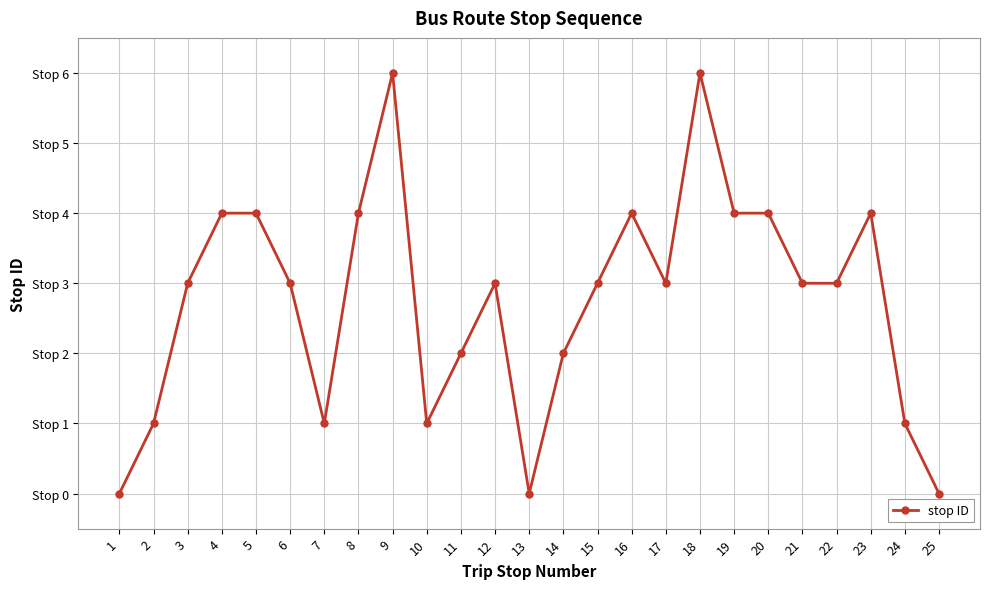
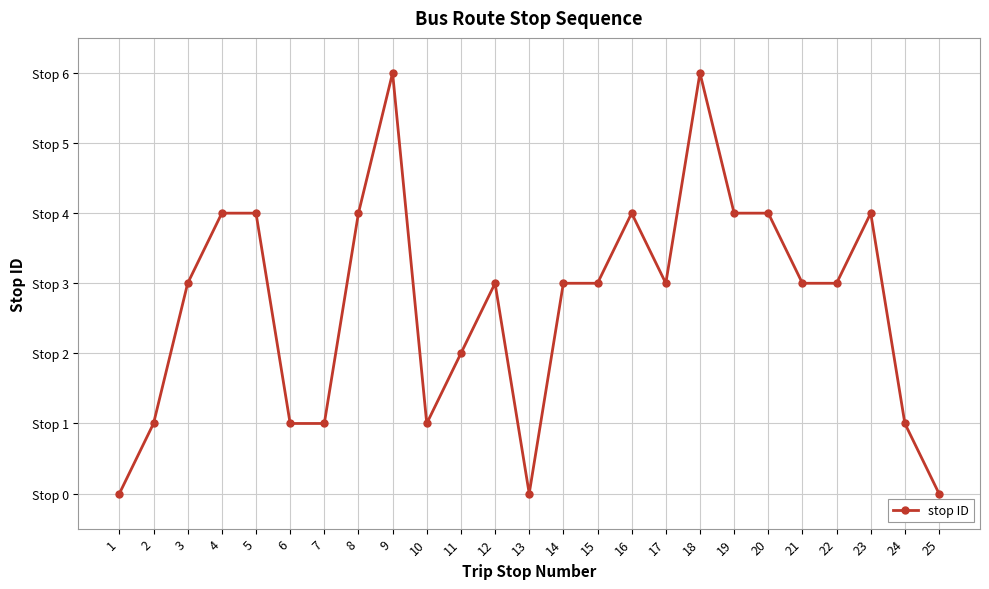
6: Stop 3 -> Stop 1
14: Stop 2 -> Stop 3
